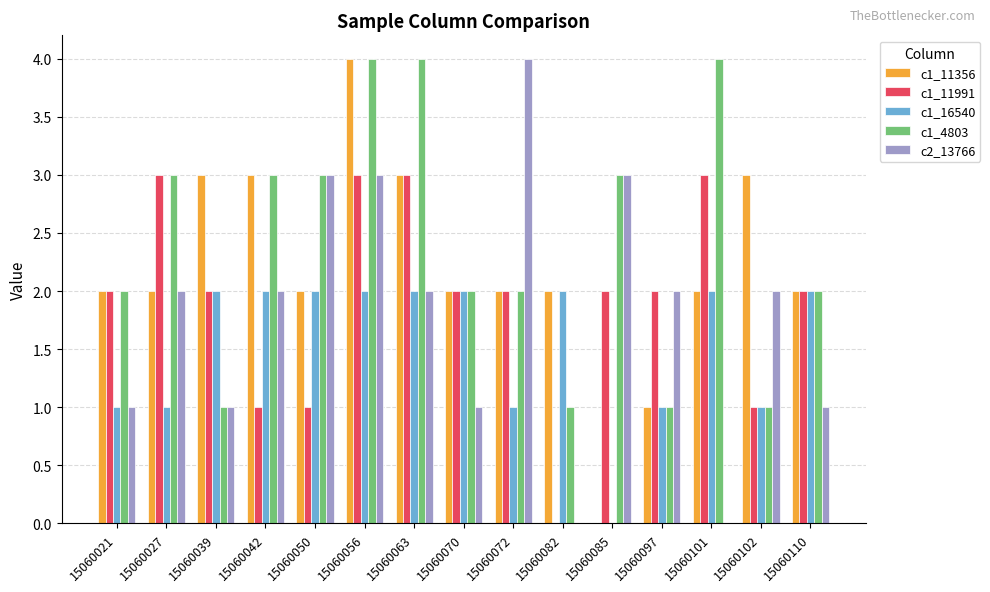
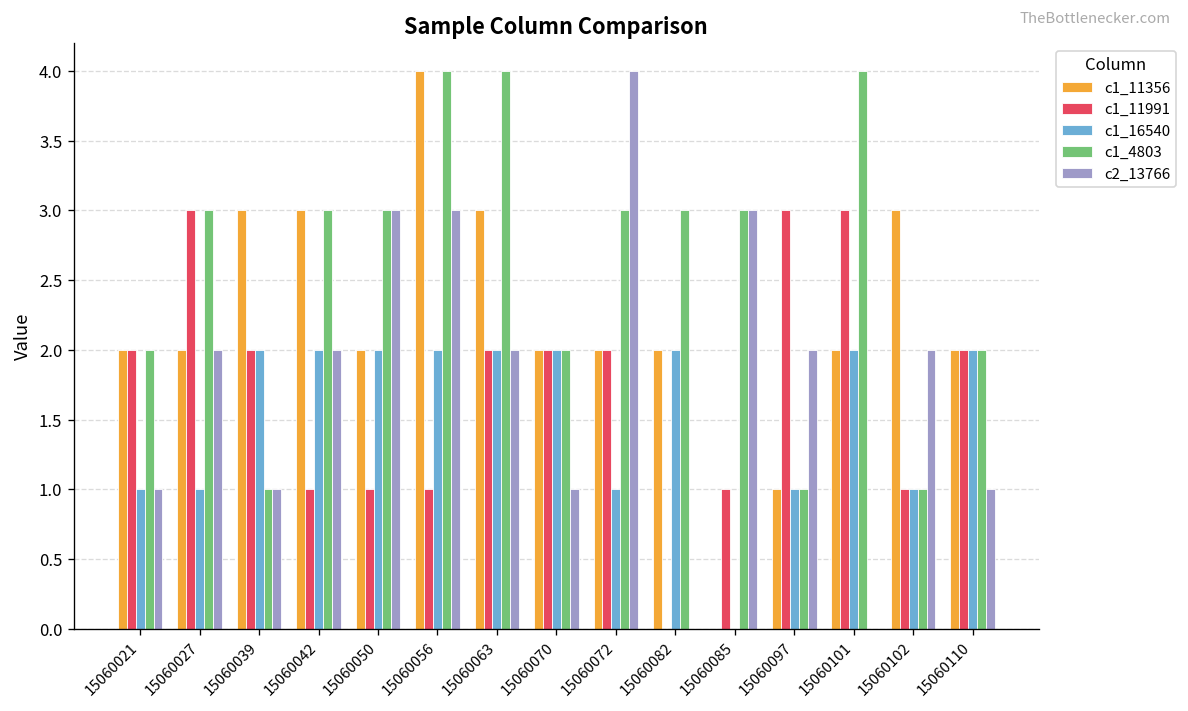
c1_11991, 15060056: 3 -> 1
c1_11991, 15060063: 3 -> 2
c1_4803, 15060072: 2 -> 3
c1_4803, 15060082: 1 -> 3
c1_11991, 15060085: 2 -> 1
c1_11991, 15060097: 2 -> 3
